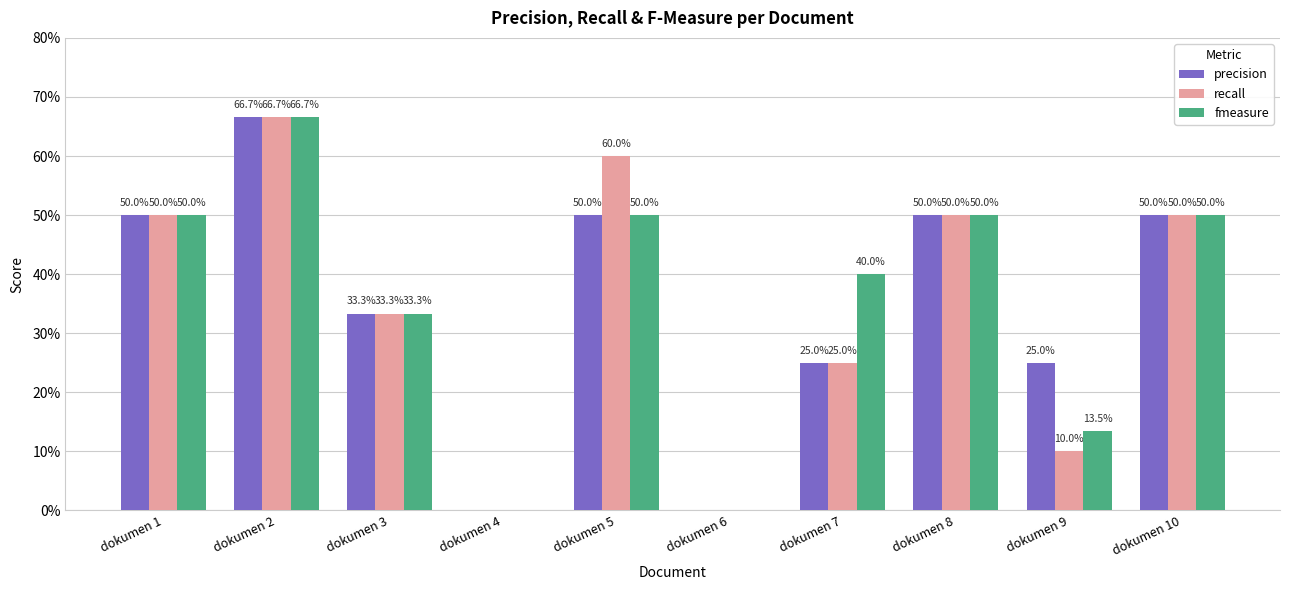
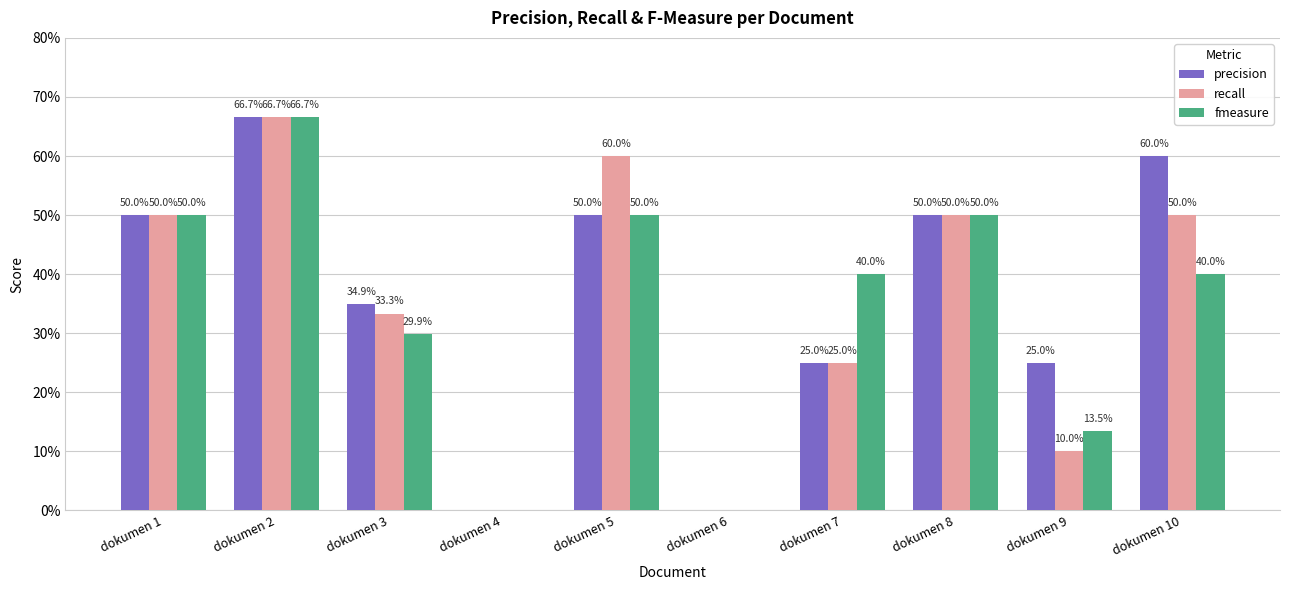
precision, dokumen 3: 33.3% -> 34.9%
fmeasure, dokumen 3: 33.3% -> 29.9%
precision, dokumen 10: 50.0% -> 60.0%
fmeasure, dokumen 10: 50.0% -> 40.0%
